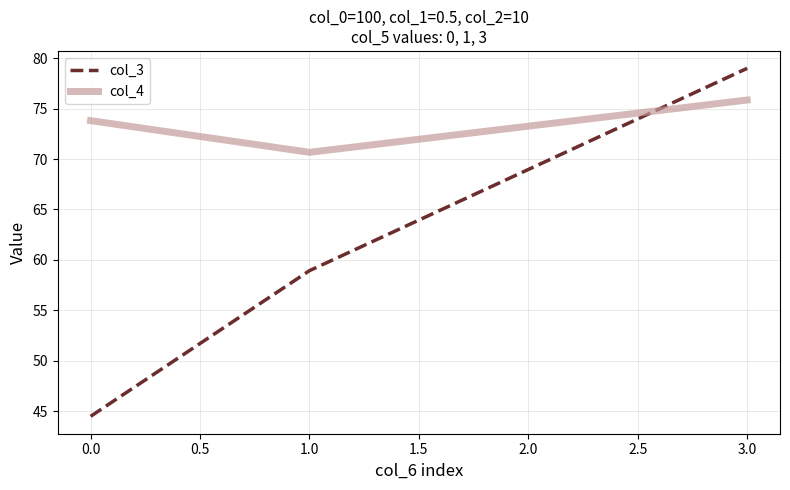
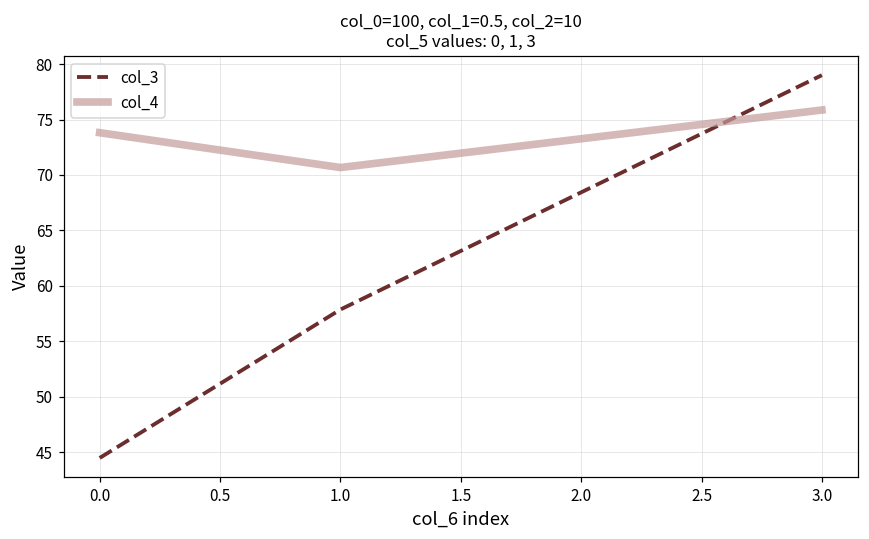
col_3, 1.0: 58.9 -> 57.9
